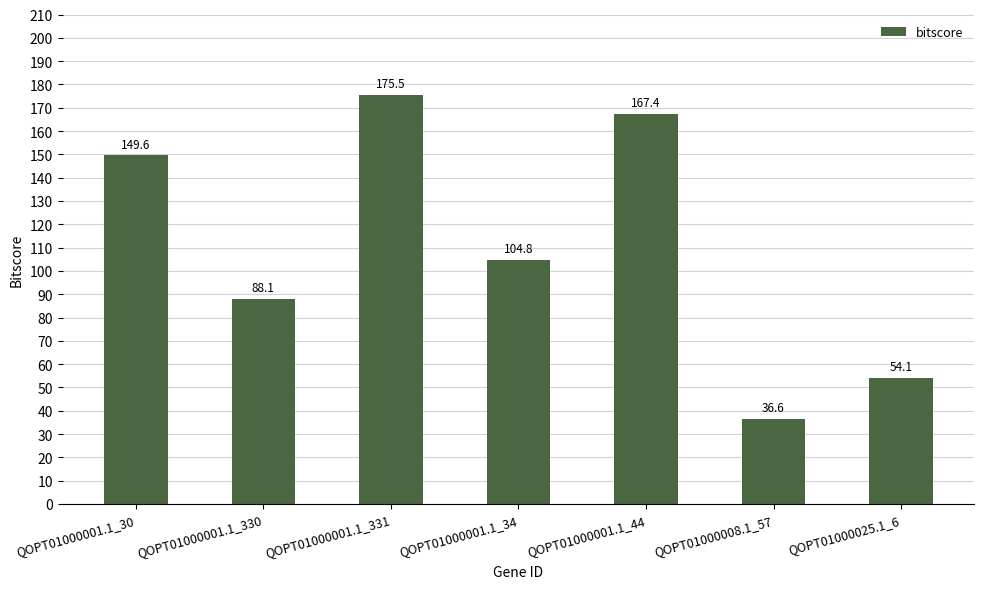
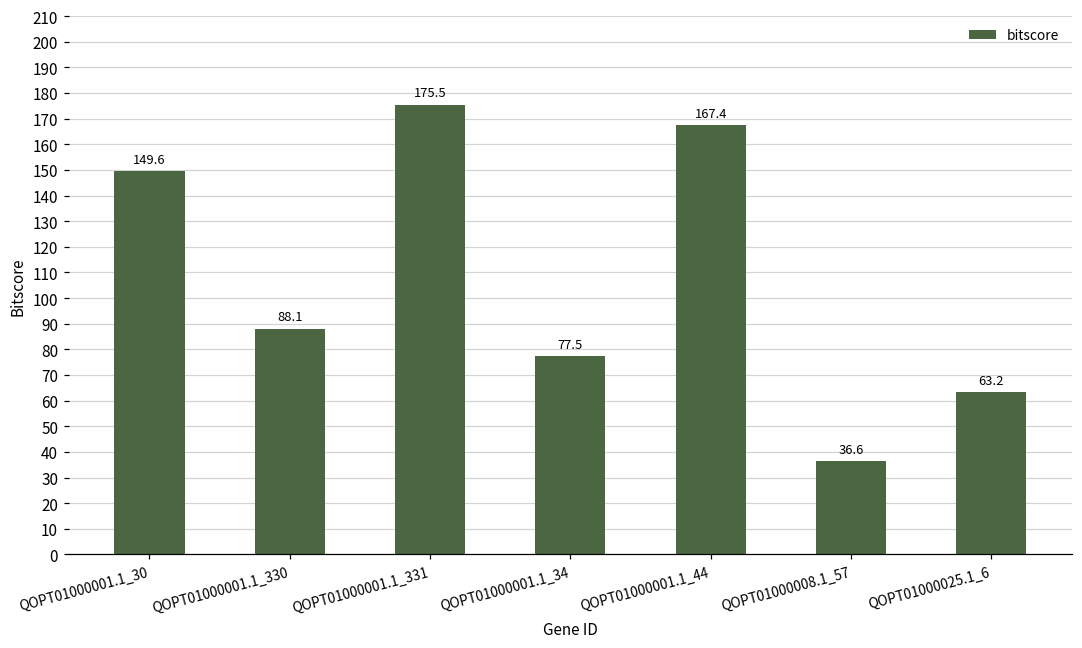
QOPT01000001.1_34: 104.8 -> 77.5
QOPT01000025.1_6: 54.1 -> 63.2
